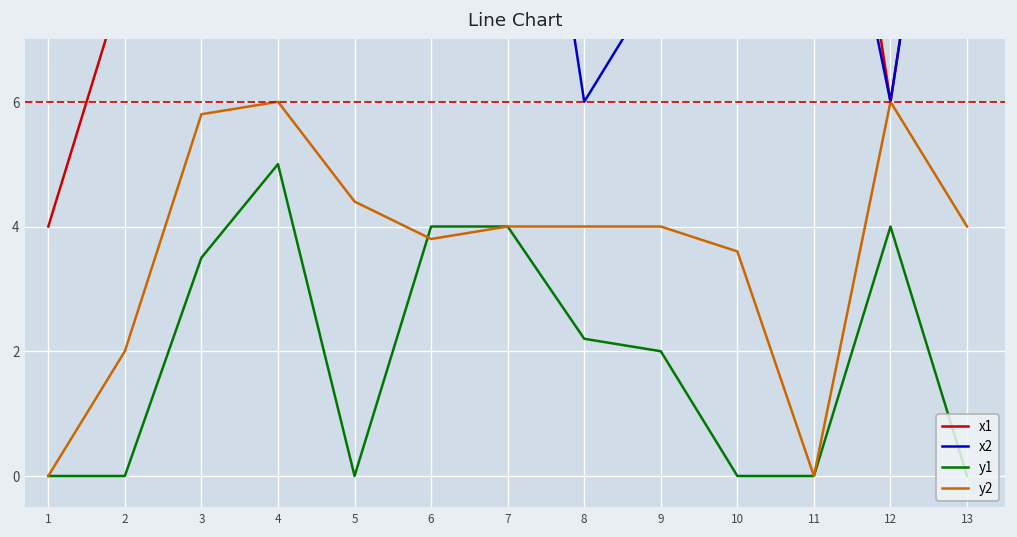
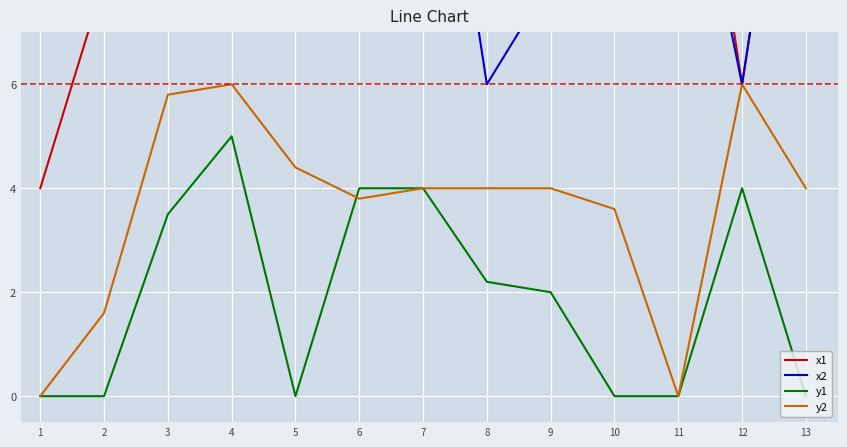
y2, 2: 2.0 -> 1.6
